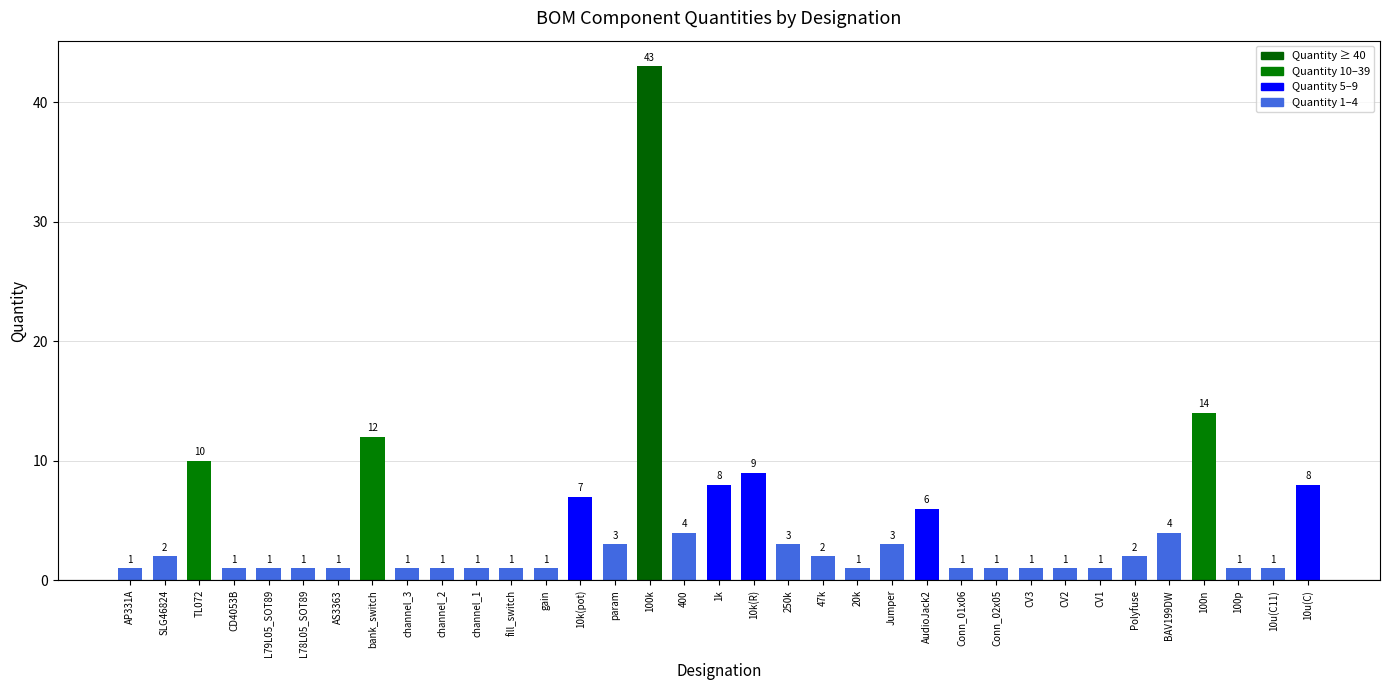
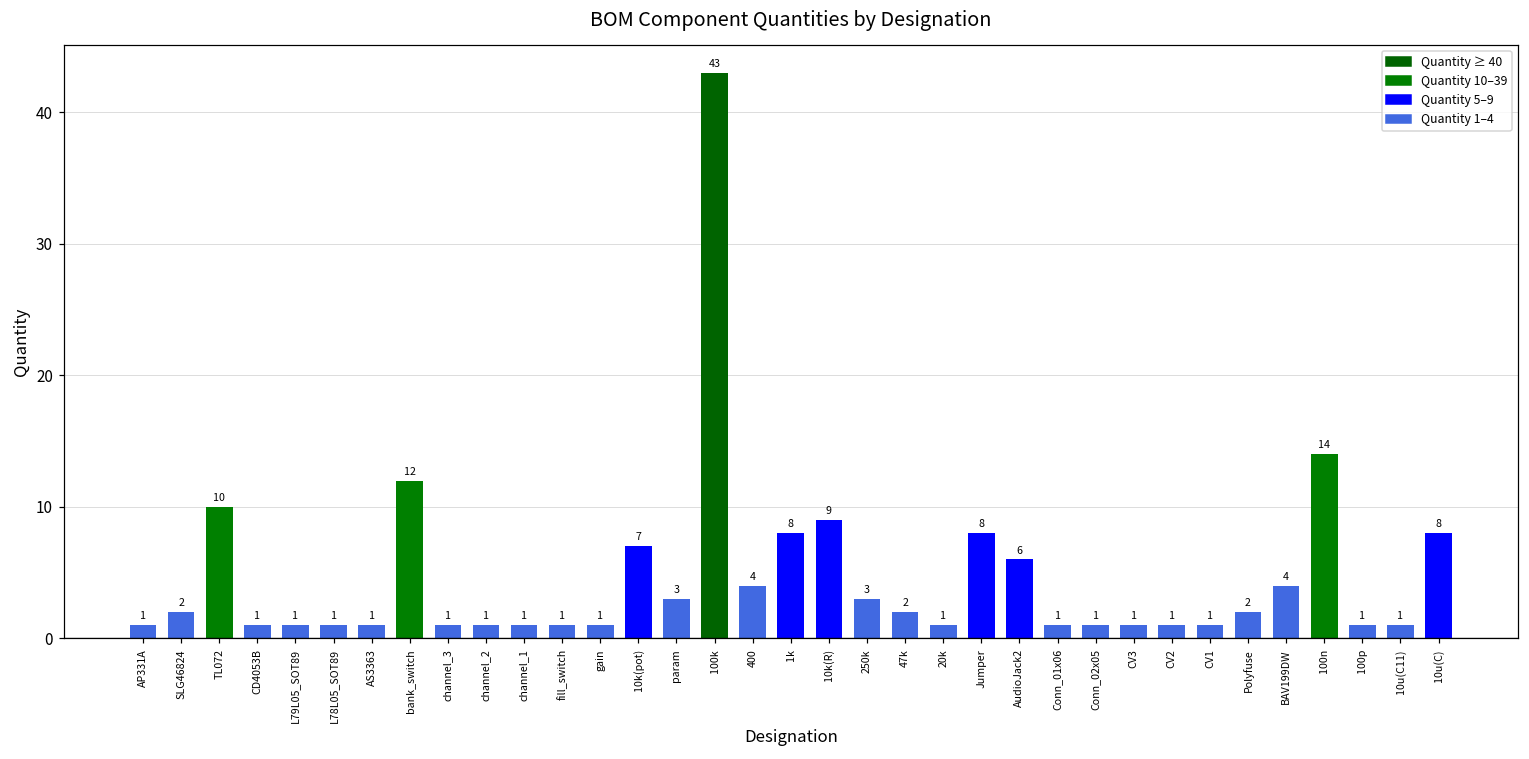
Jumper: 3 -> 8
